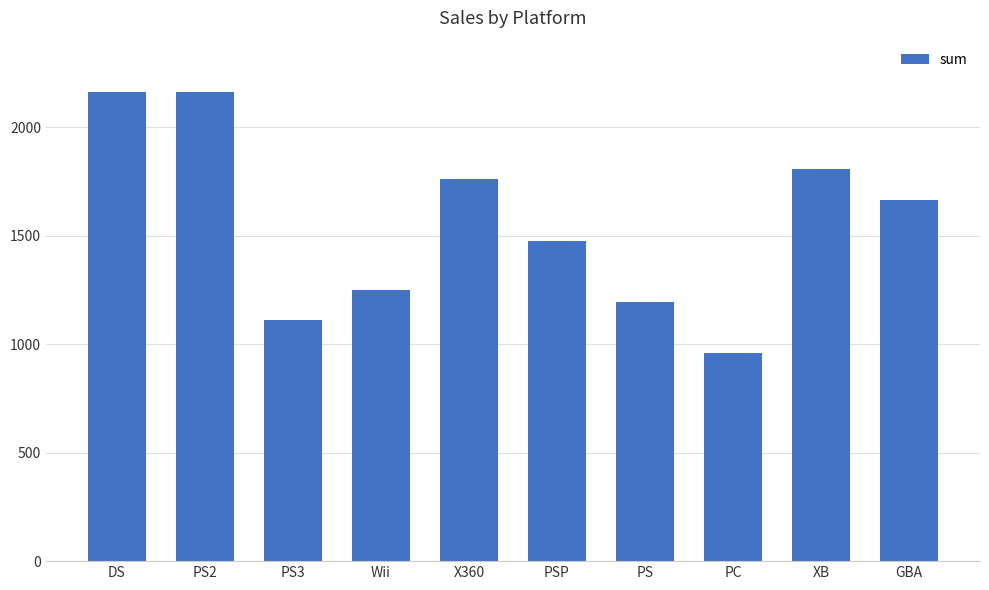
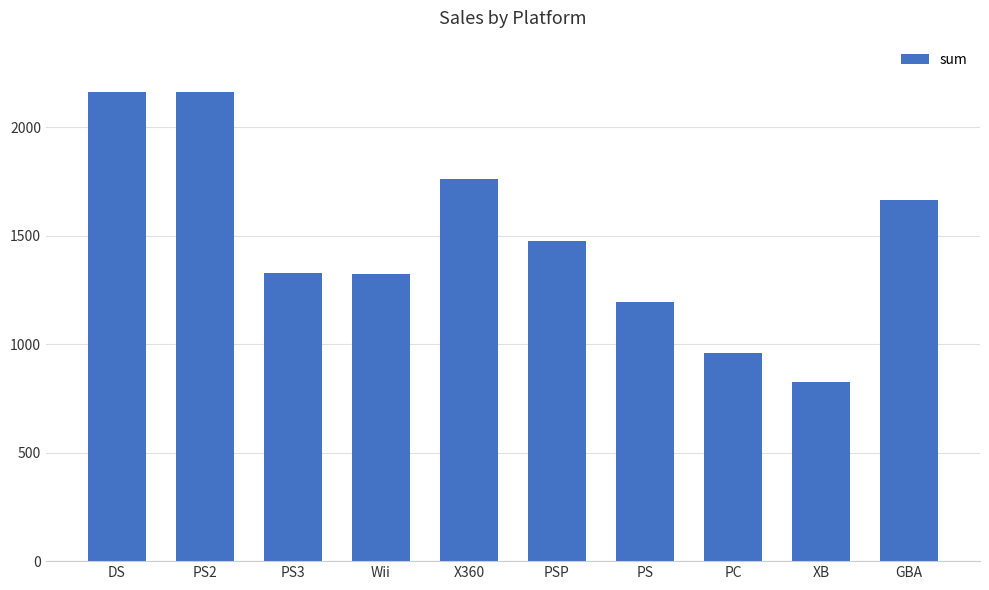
PS3: 1110 -> 1330
Wii: 1250 -> 1330
XB: 1810 -> 820
